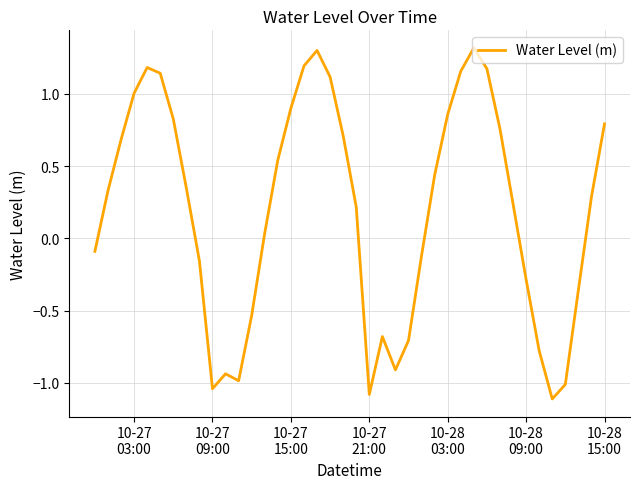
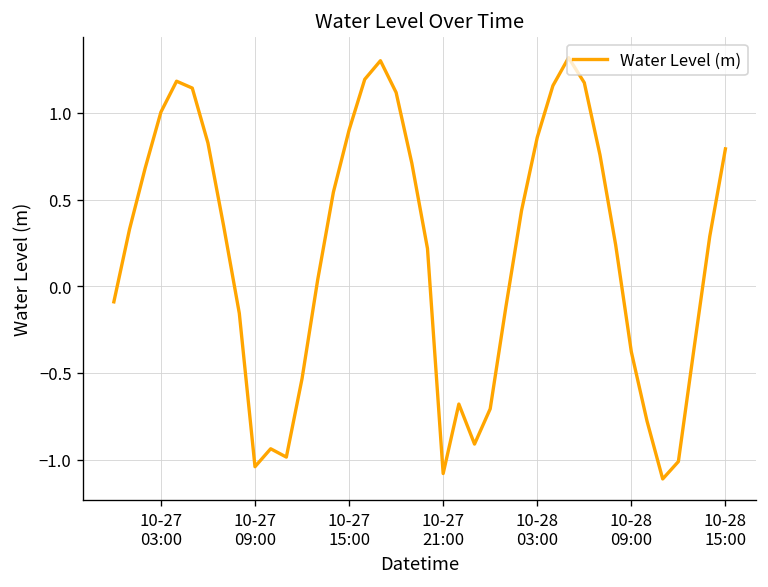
10-28 09:00: -0.28 -> -0.38
